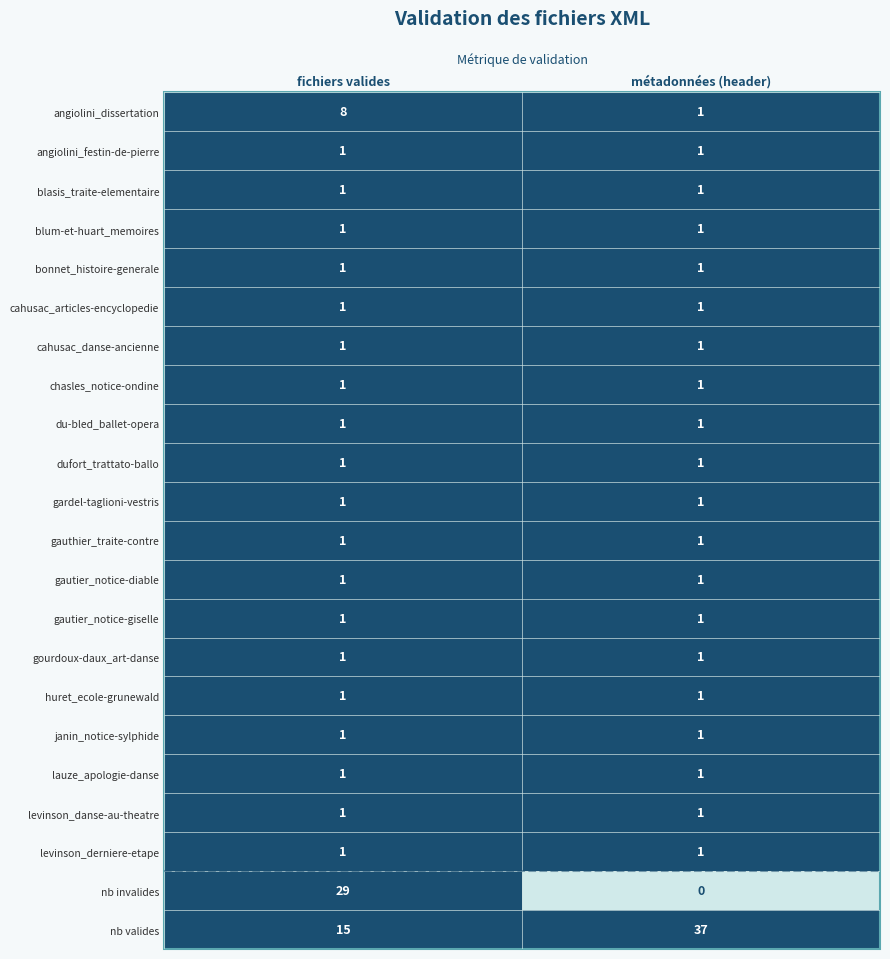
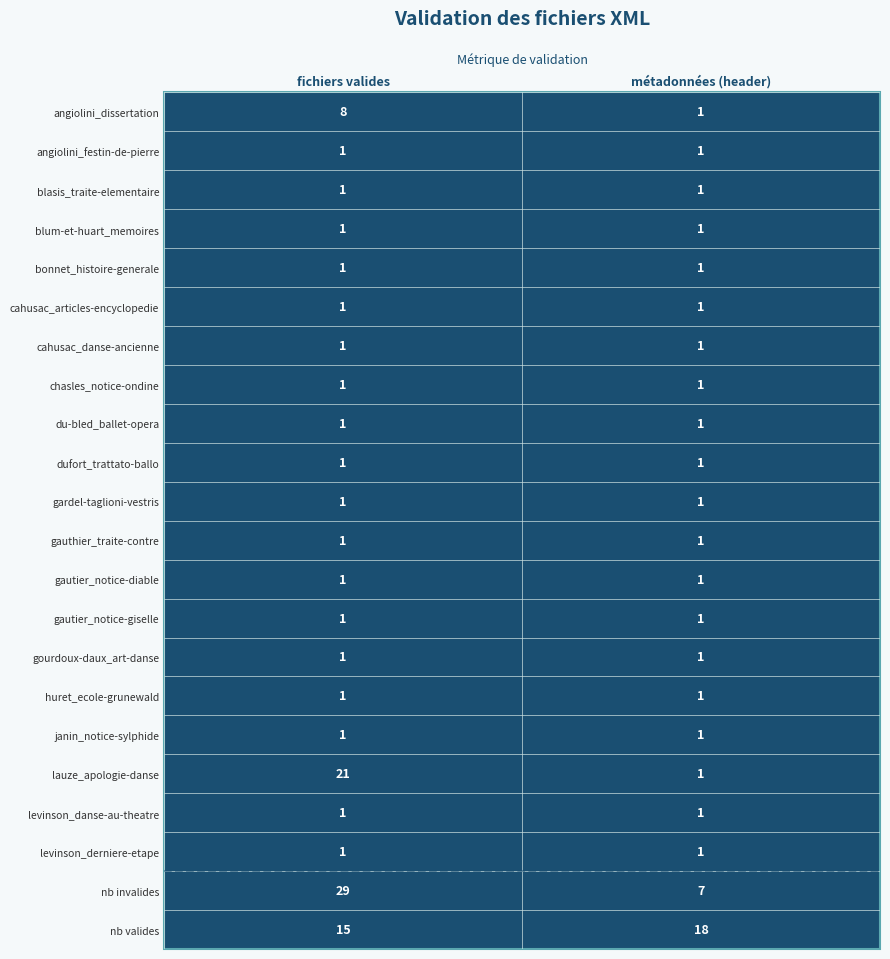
lauze_apologie-danse, fichiers valides: 1 -> 21
nb invalides, métadonnées (header): 0 -> 7
nb valides, métadonnées (header): 37 -> 18
